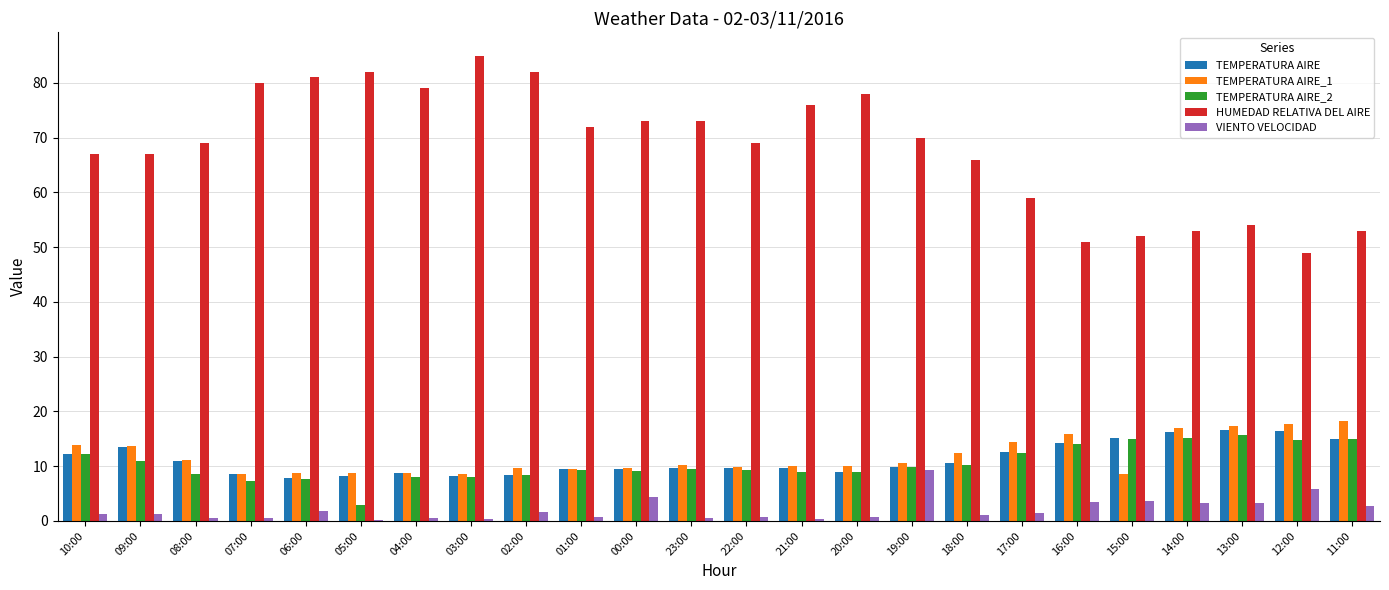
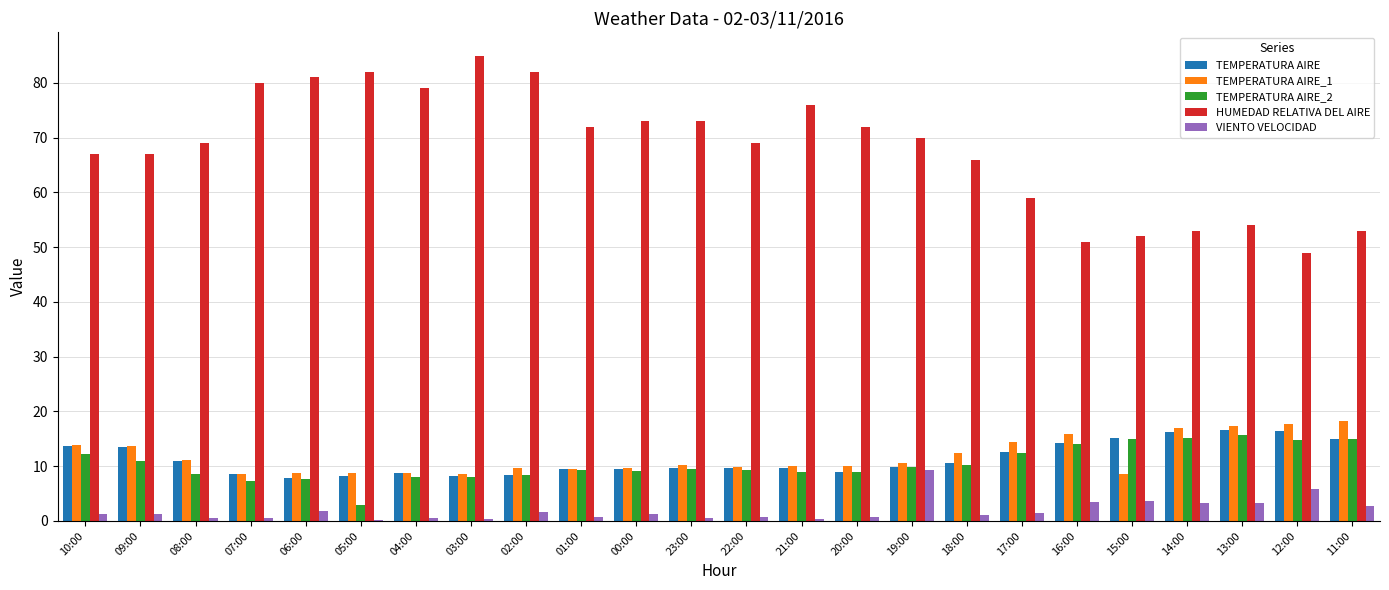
TEMPERATURA AIRE, 10:00: 12 -> 14
VIENTO VELOCIDAD, 00:00: 4 -> 1
HUMEDAD RELATIVA DEL AIRE, 20:00: 78 -> 72
